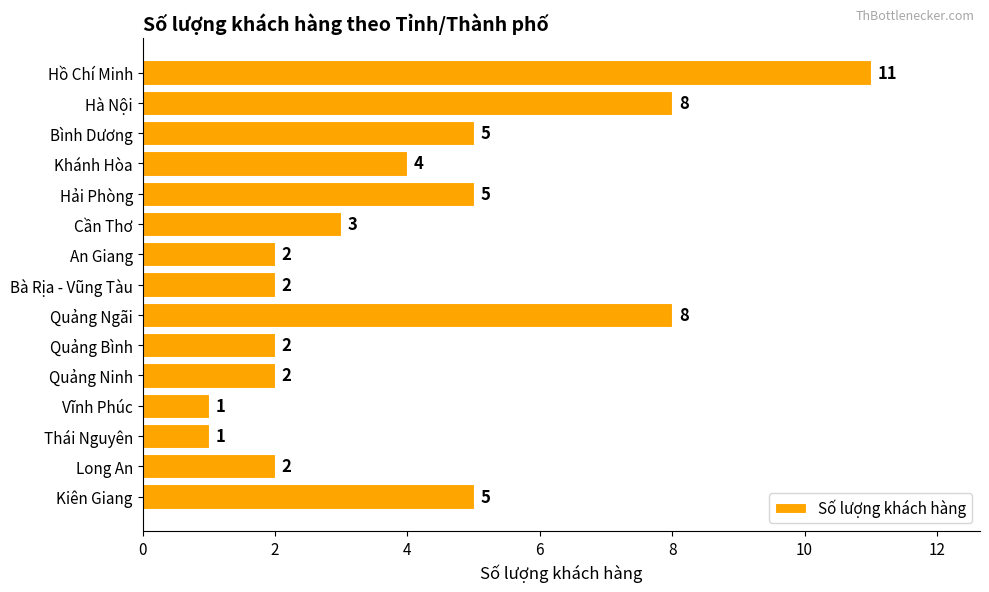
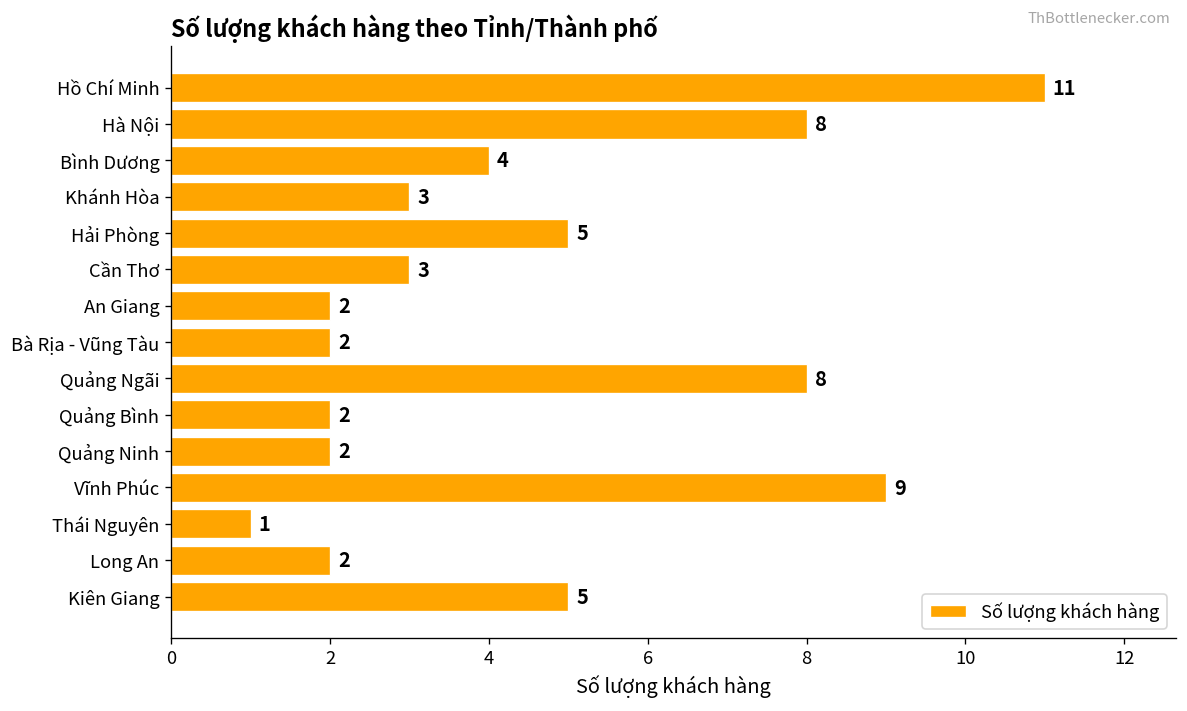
Bình Dương: 5 -> 4
Khánh Hòa: 4 -> 3
Vĩnh Phúc: 1 -> 9
